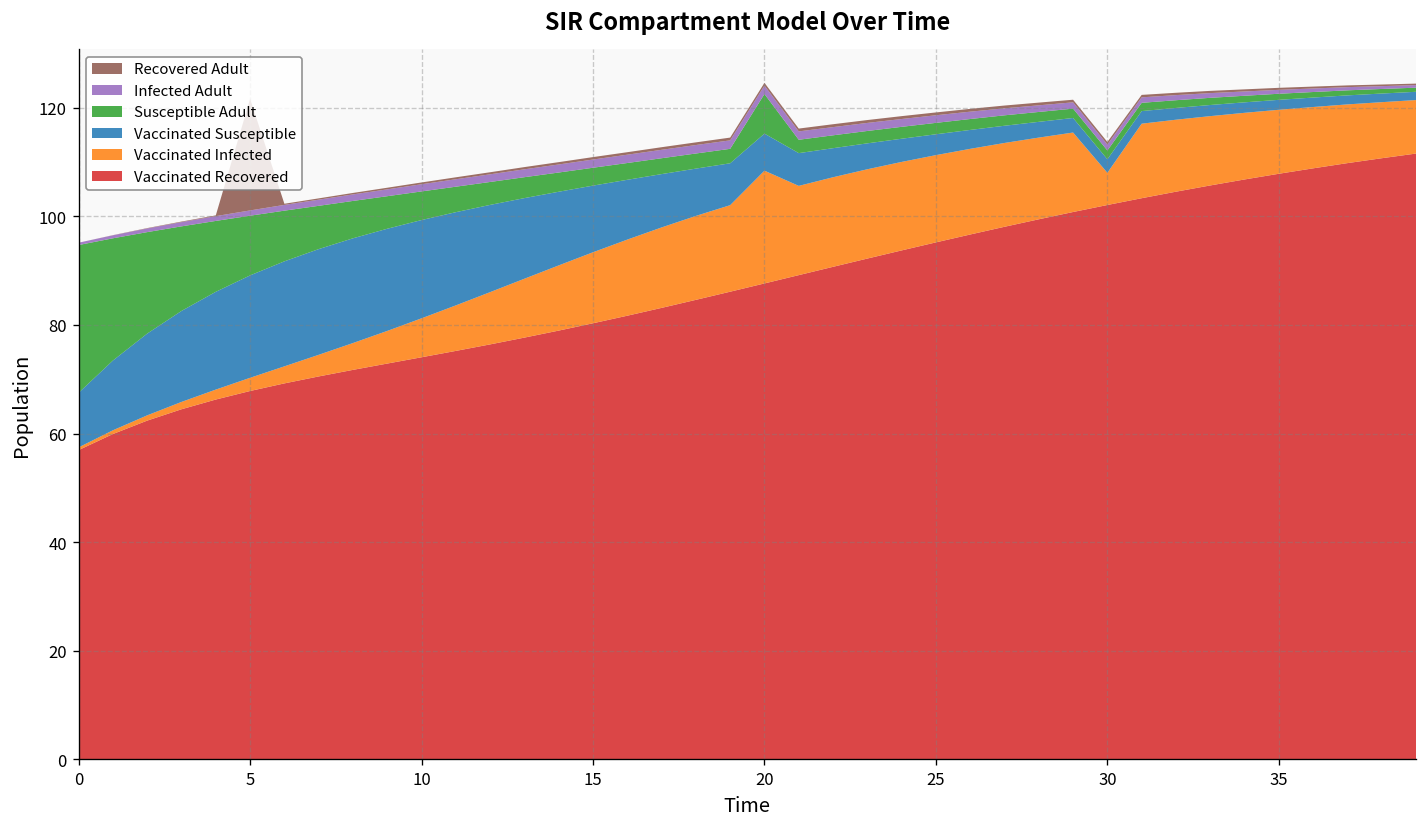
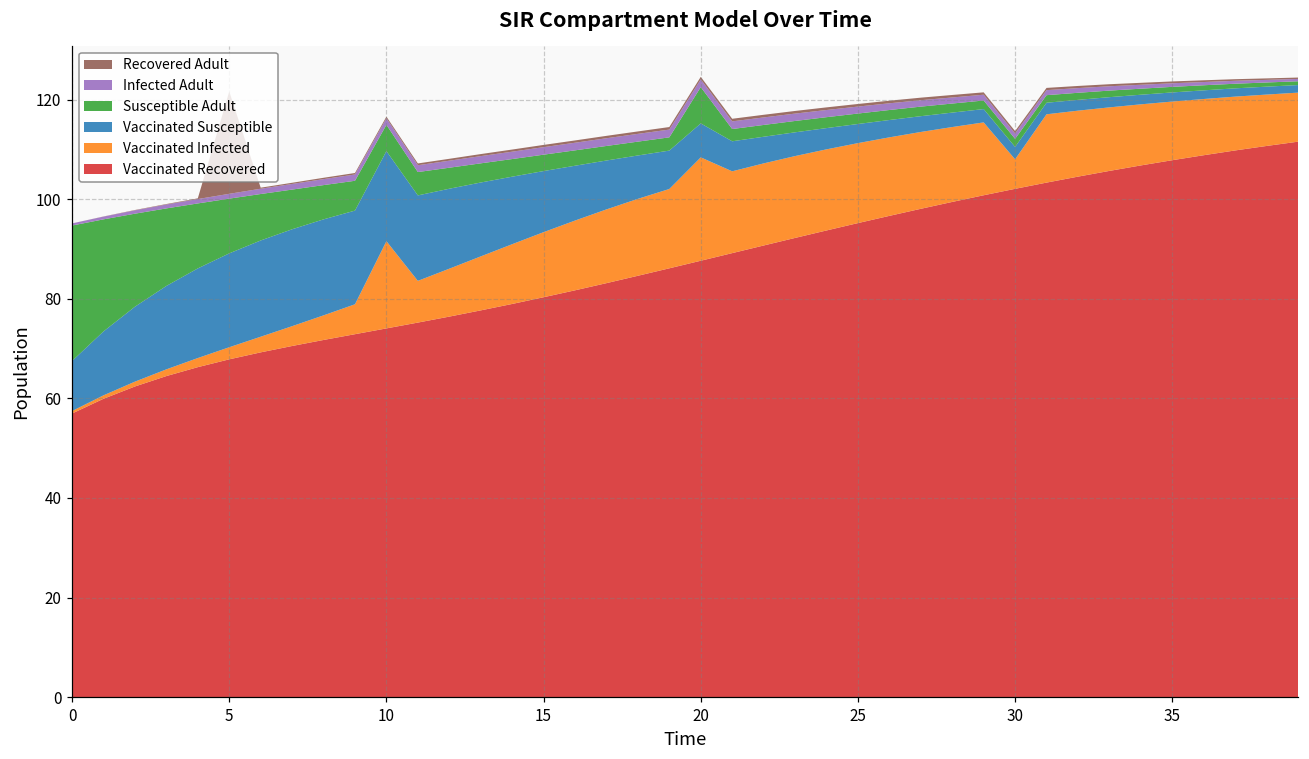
Vaccinated Infected, 10: 7 -> 18
